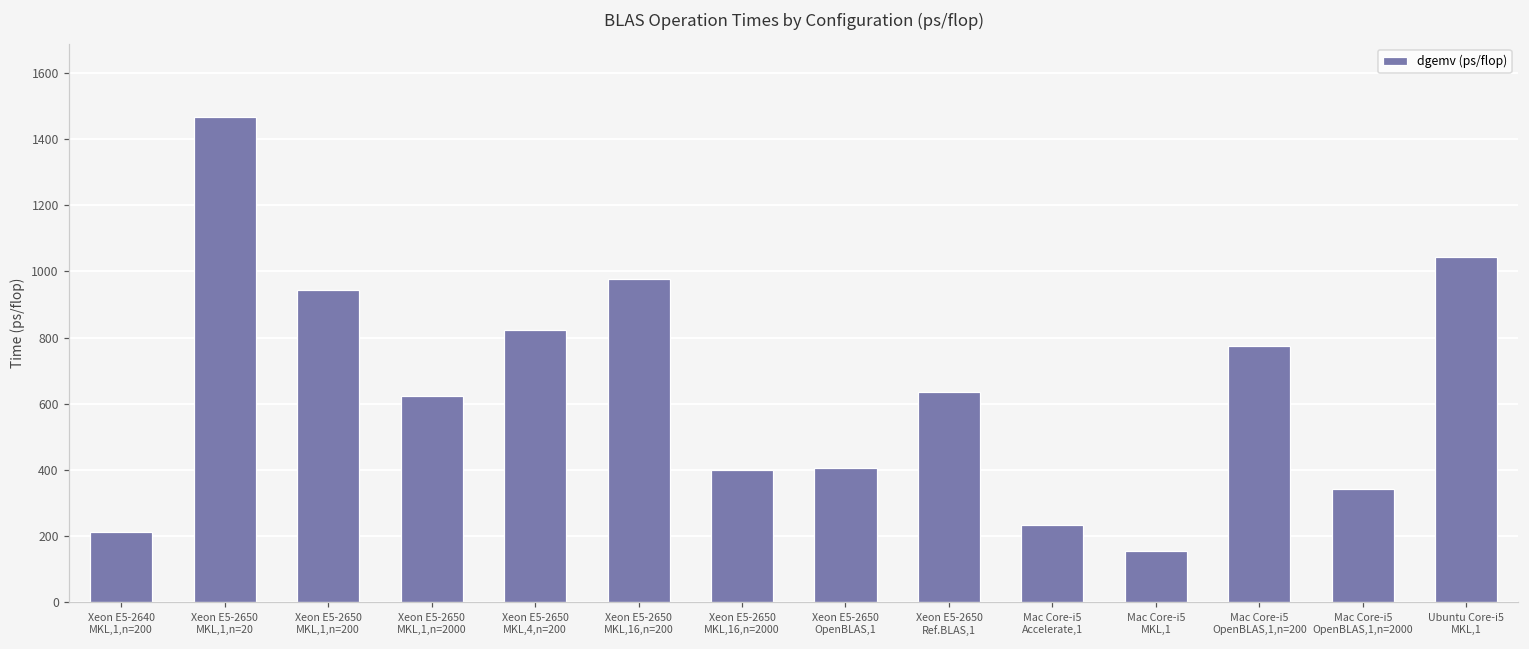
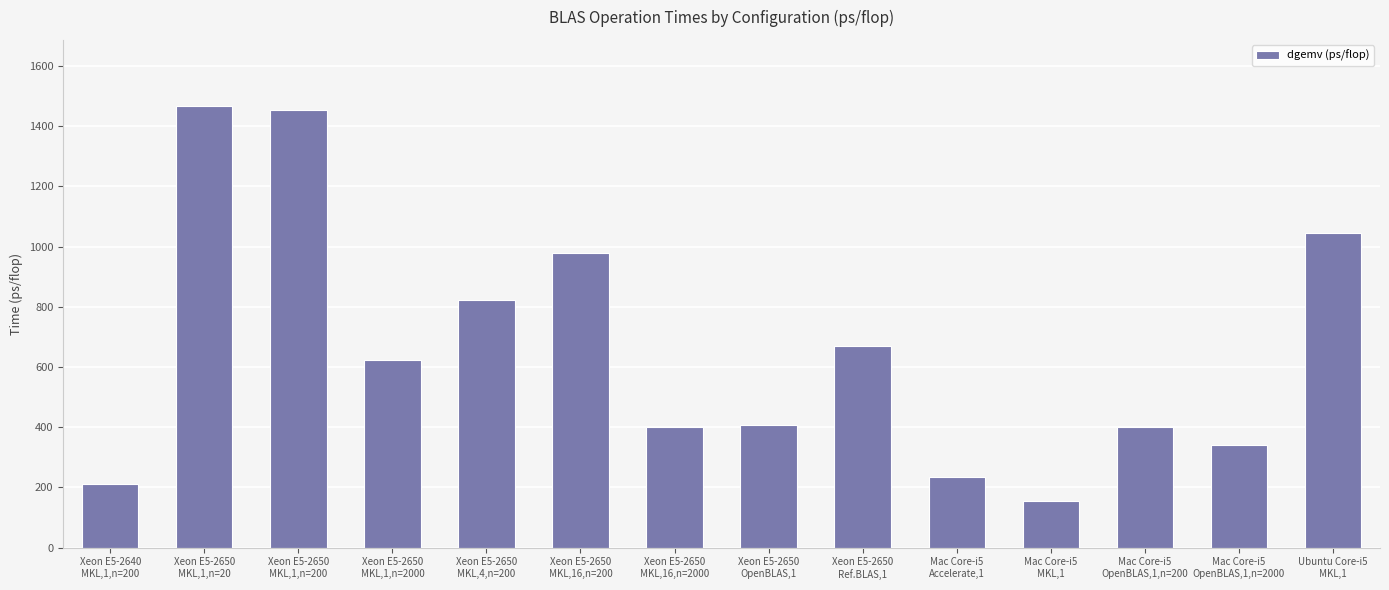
Xeon E5-2650 MKL,1,n=200: 940 -> 1450
Xeon E5-2650 Ref.BLAS,1: 630 -> 670
Mac Core-i5 OpenBLAS,1,n=200: 780 -> 400
